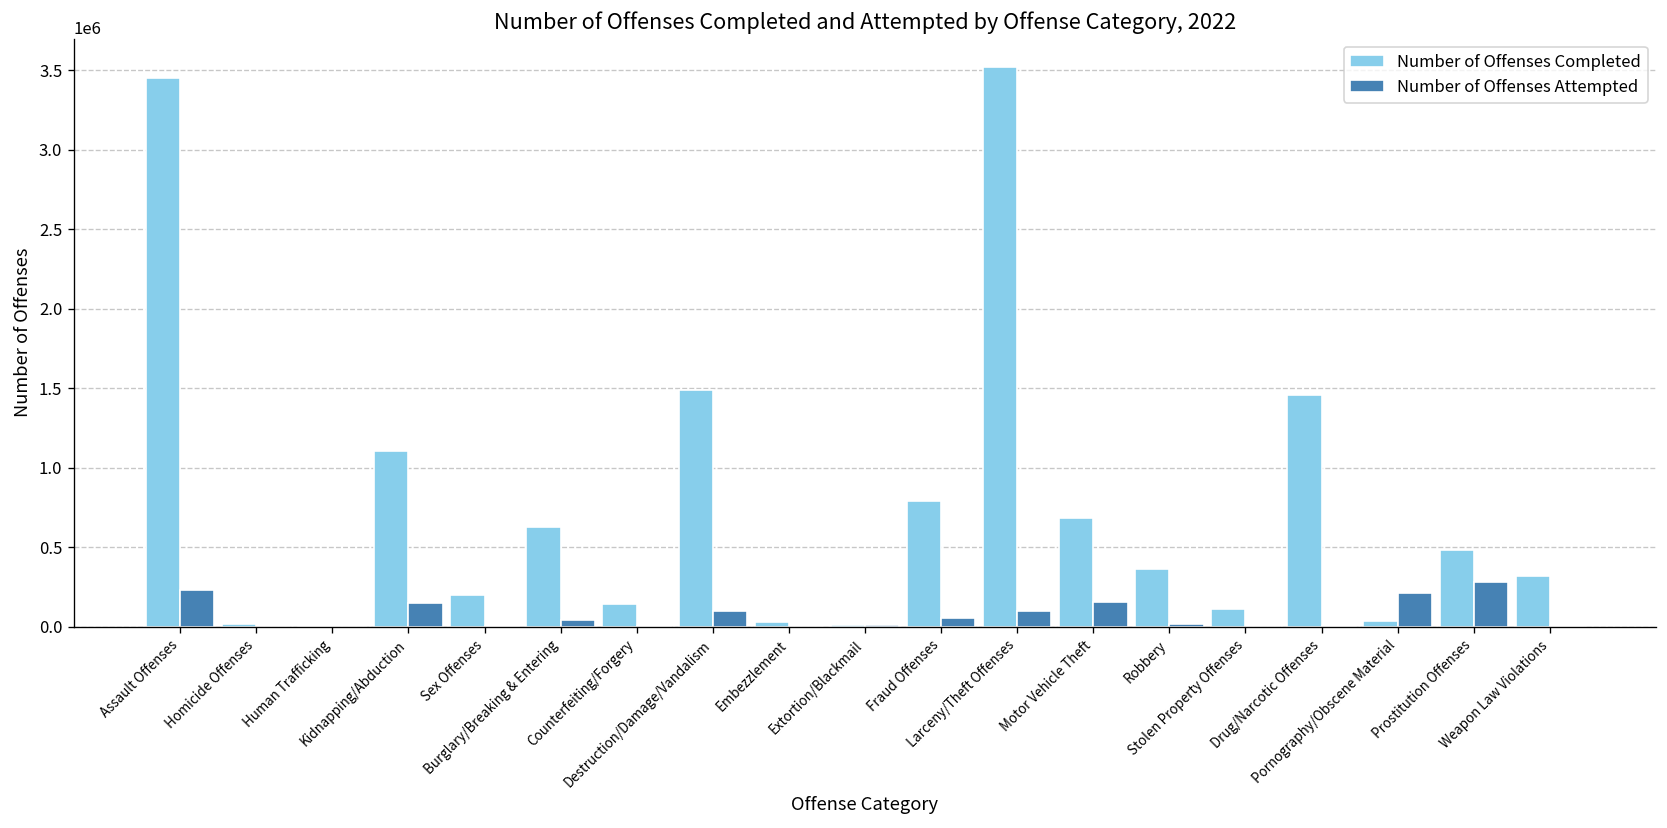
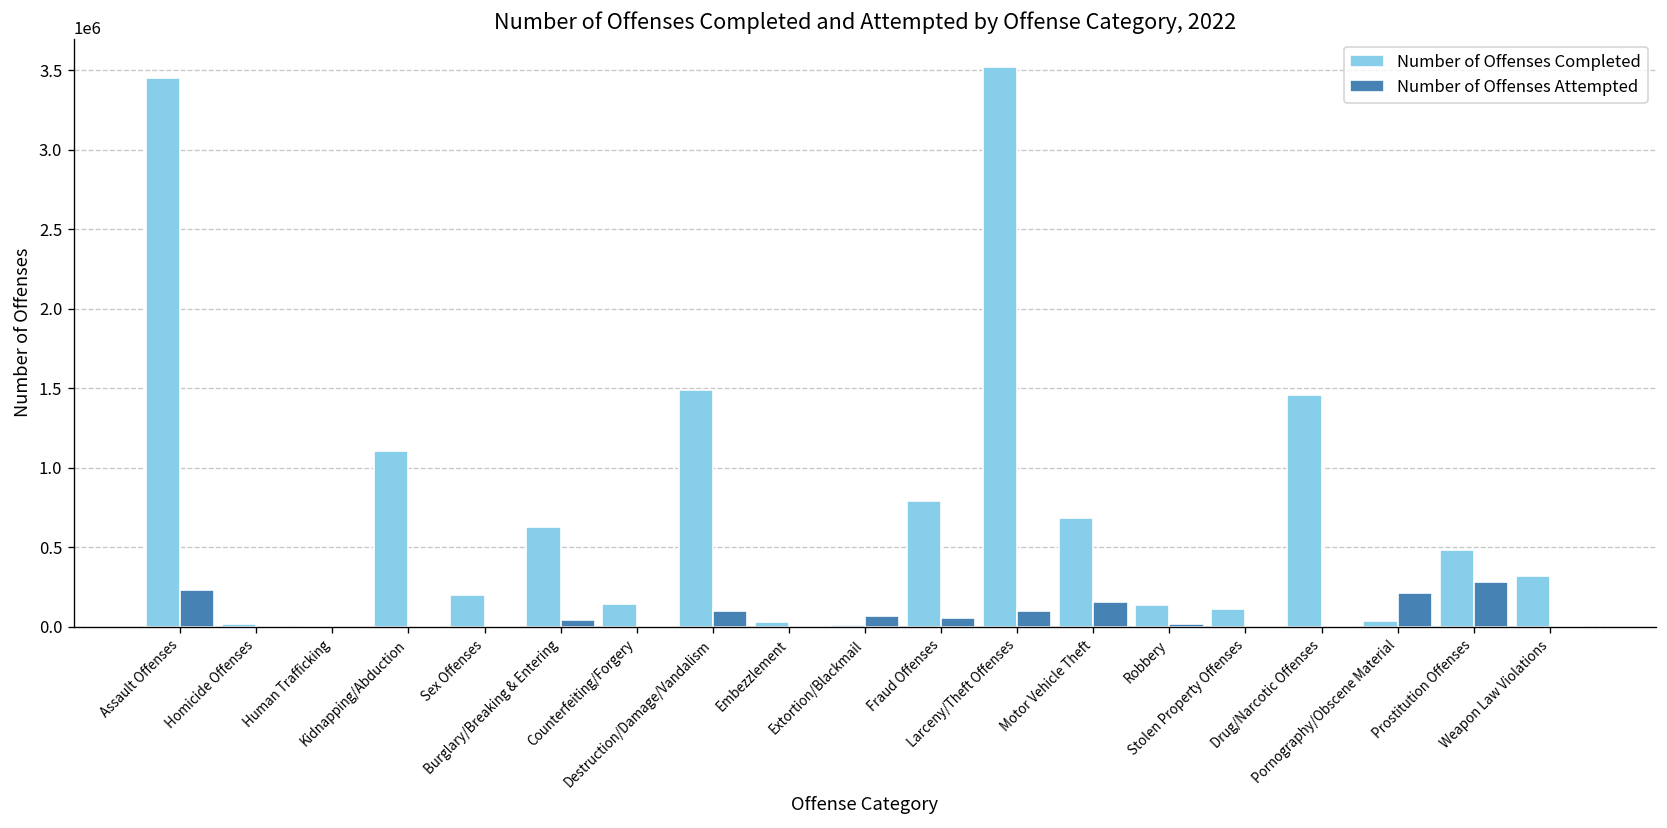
Number of Offenses Attempted, Kidnapping/Abduction: 150000 -> 0
Number of Offenses Attempted, Extortion/Blackmail: 10000 -> 70000
Number of Offenses Completed, Robbery: 360000 -> 140000
